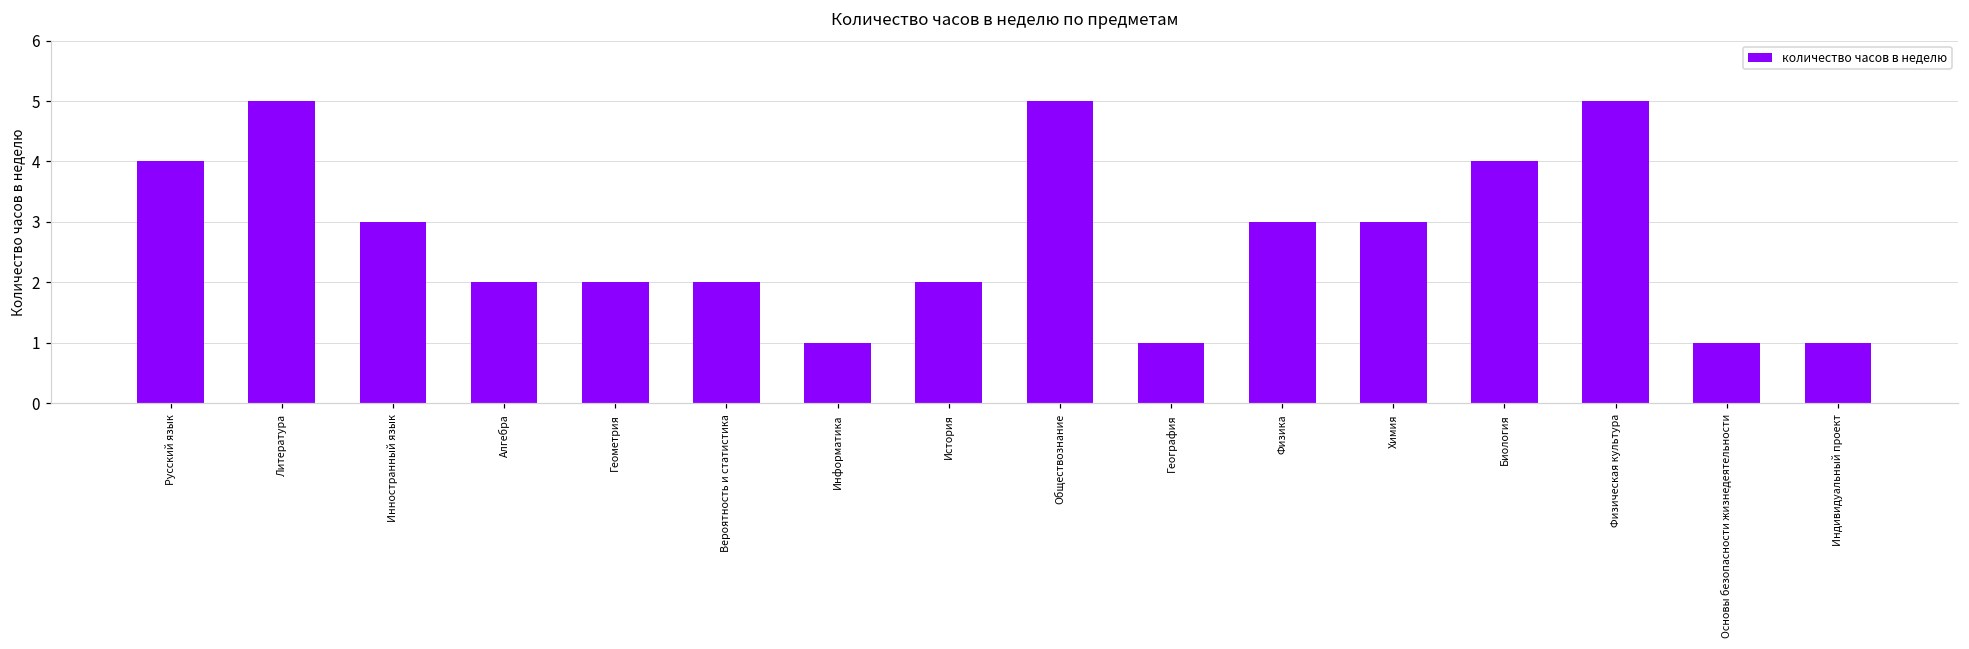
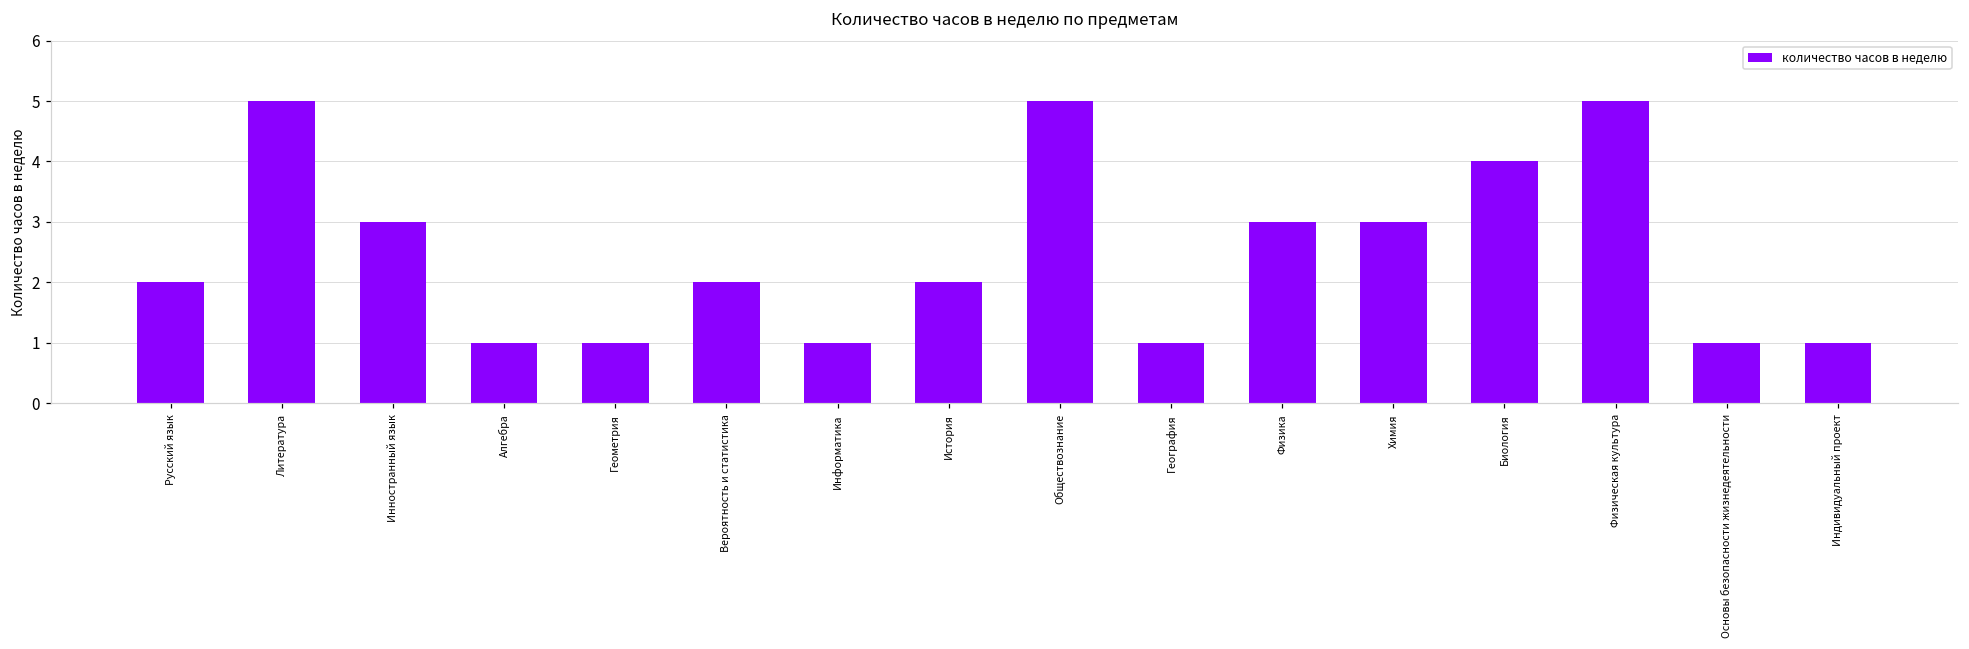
Русский язык: 4 -> 2
Алгебра: 2 -> 1
Геометрия: 2 -> 1
